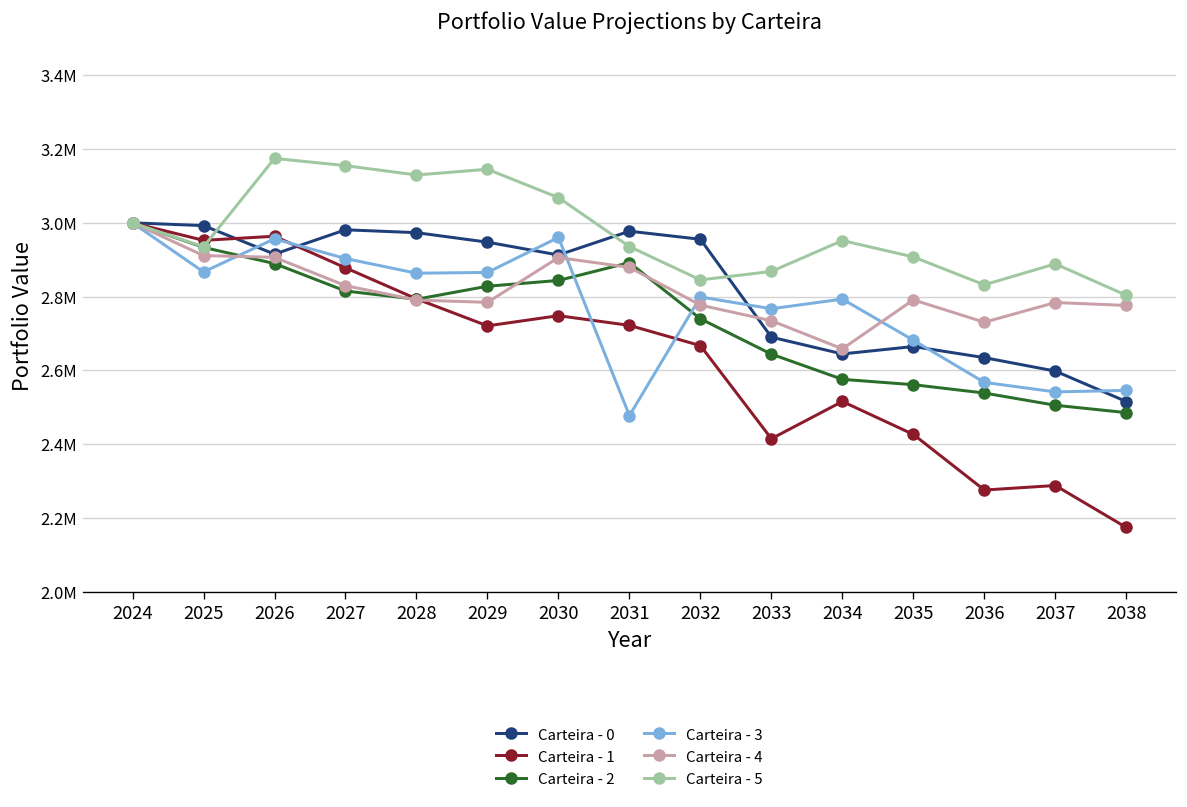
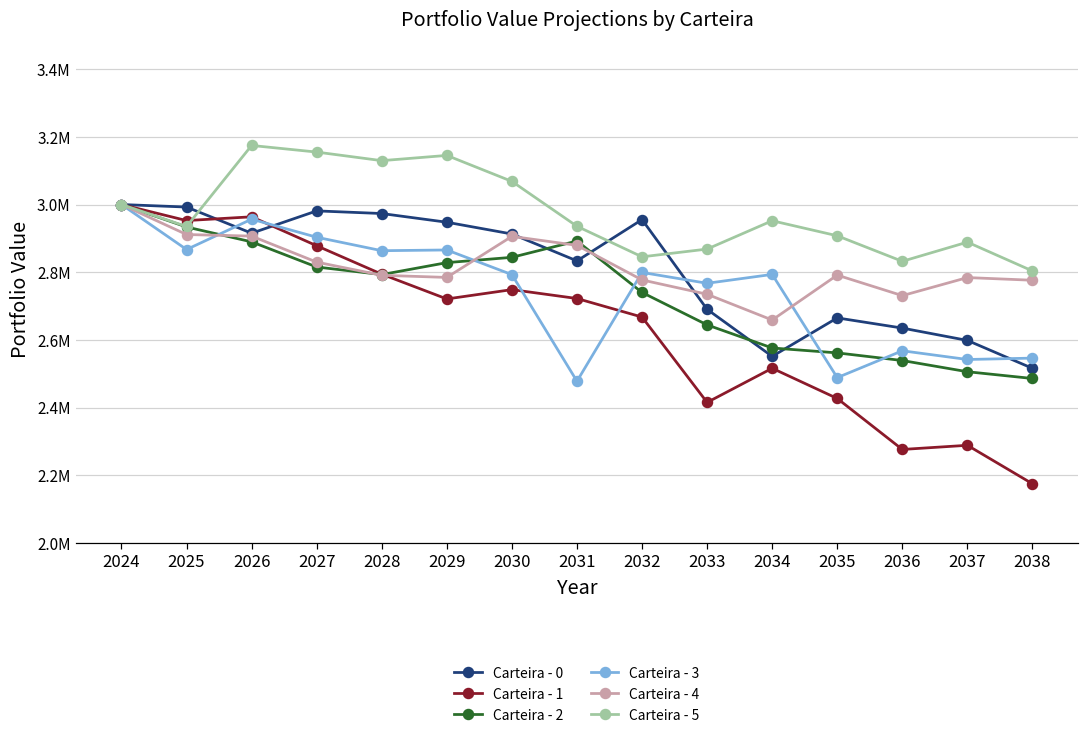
Carteira - 3, 2030: 2960000 -> 2790000
Carteira - 0, 2031: 2980000 -> 2830000
Carteira - 0, 2034: 2640000 -> 2550000
Carteira - 3, 2035: 2680000 -> 2490000
